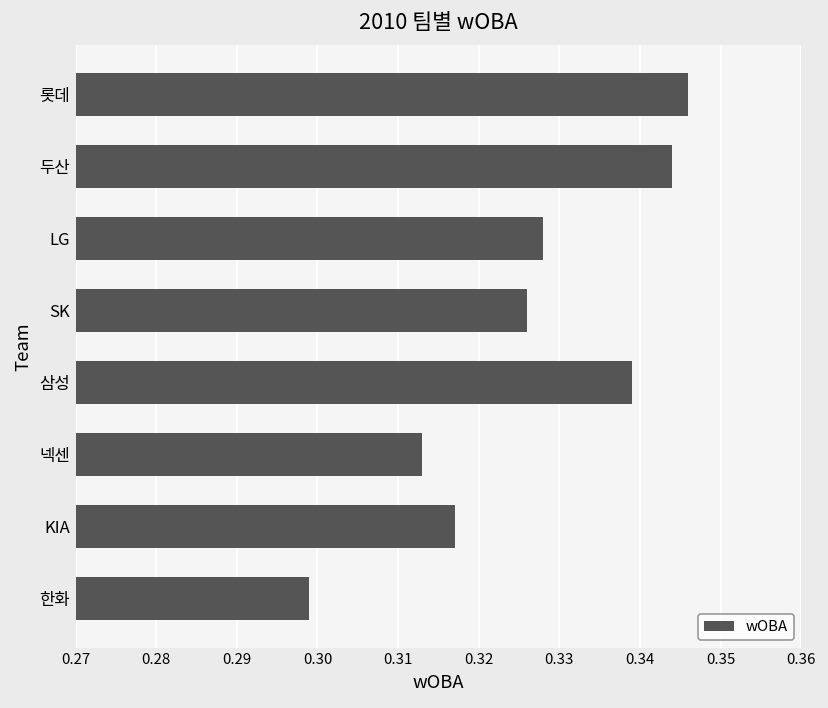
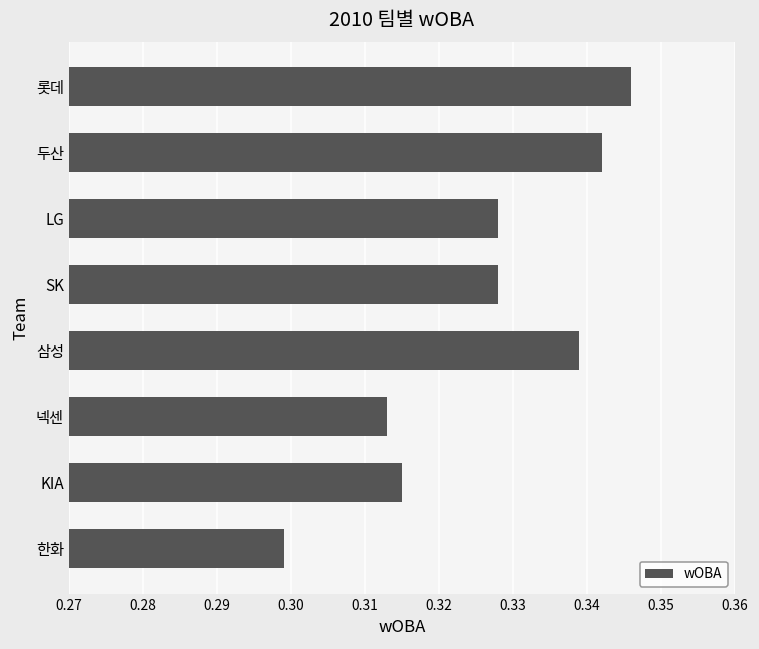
두산: 0.344 -> 0.342
SK: 0.326 -> 0.328
KIA: 0.317 -> 0.315
